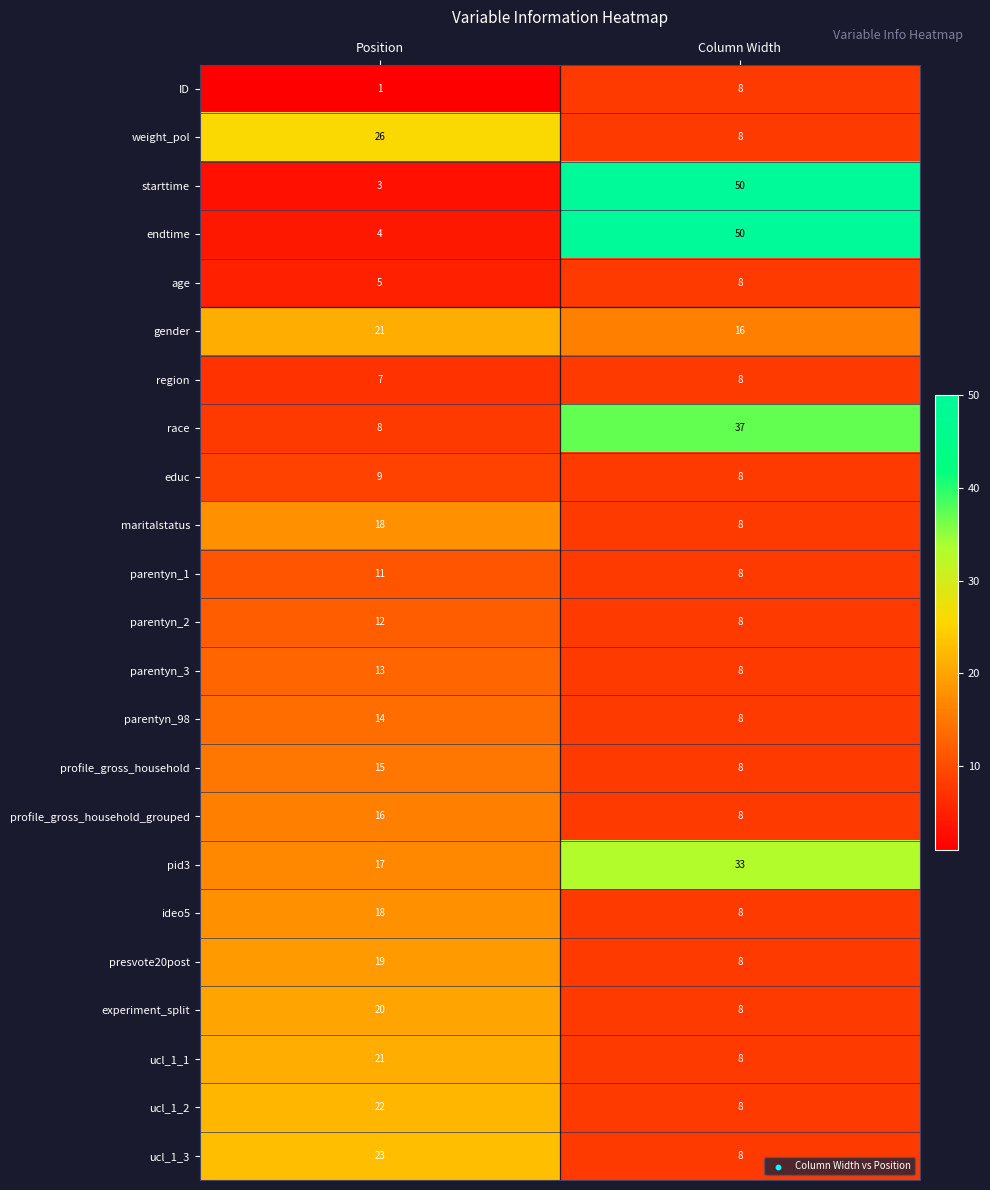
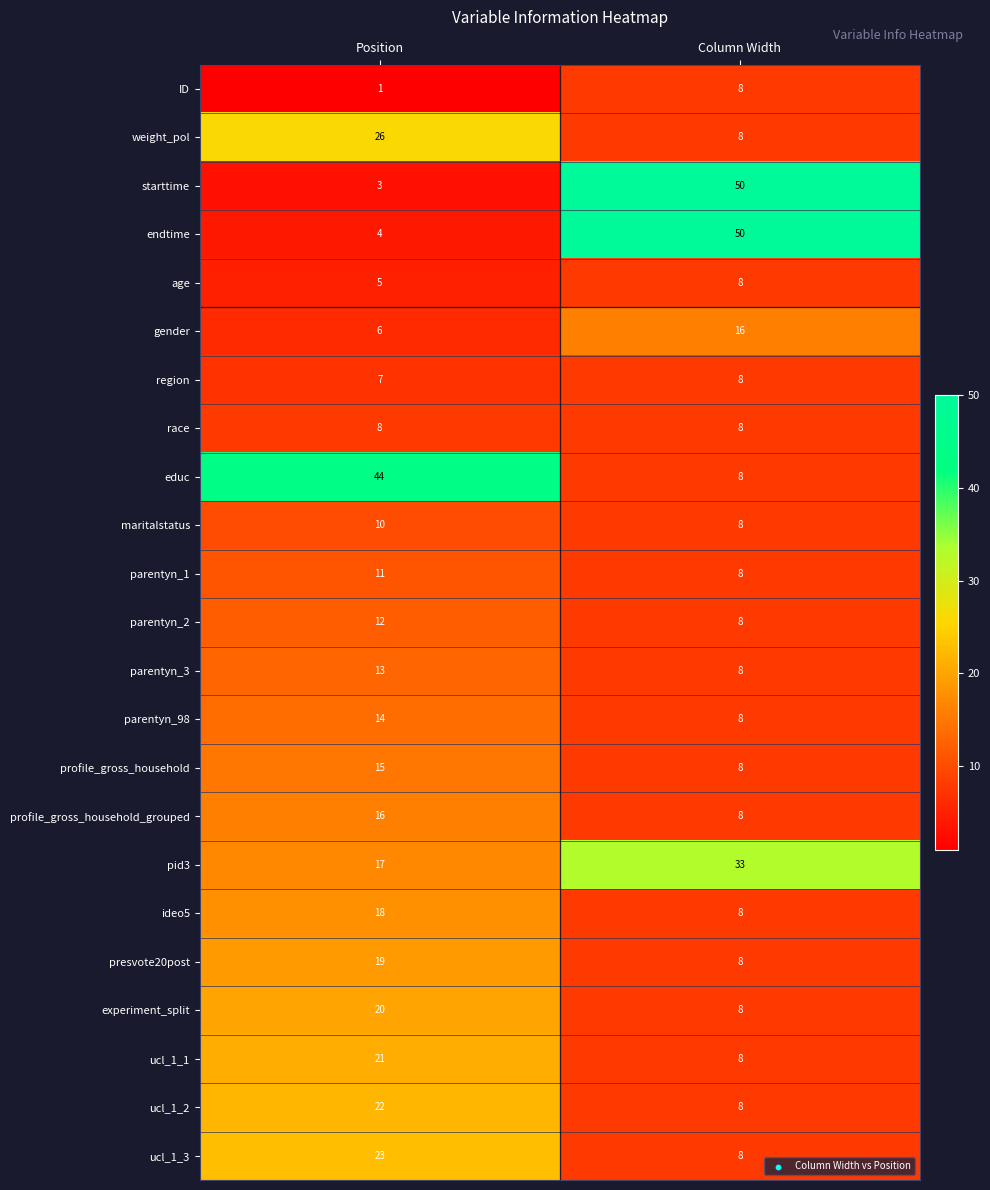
gender, Position: 21 -> 6
race, Column Width: 37 -> 8
educ, Position: 9 -> 44
maritalstatus, Position: 18 -> 10
